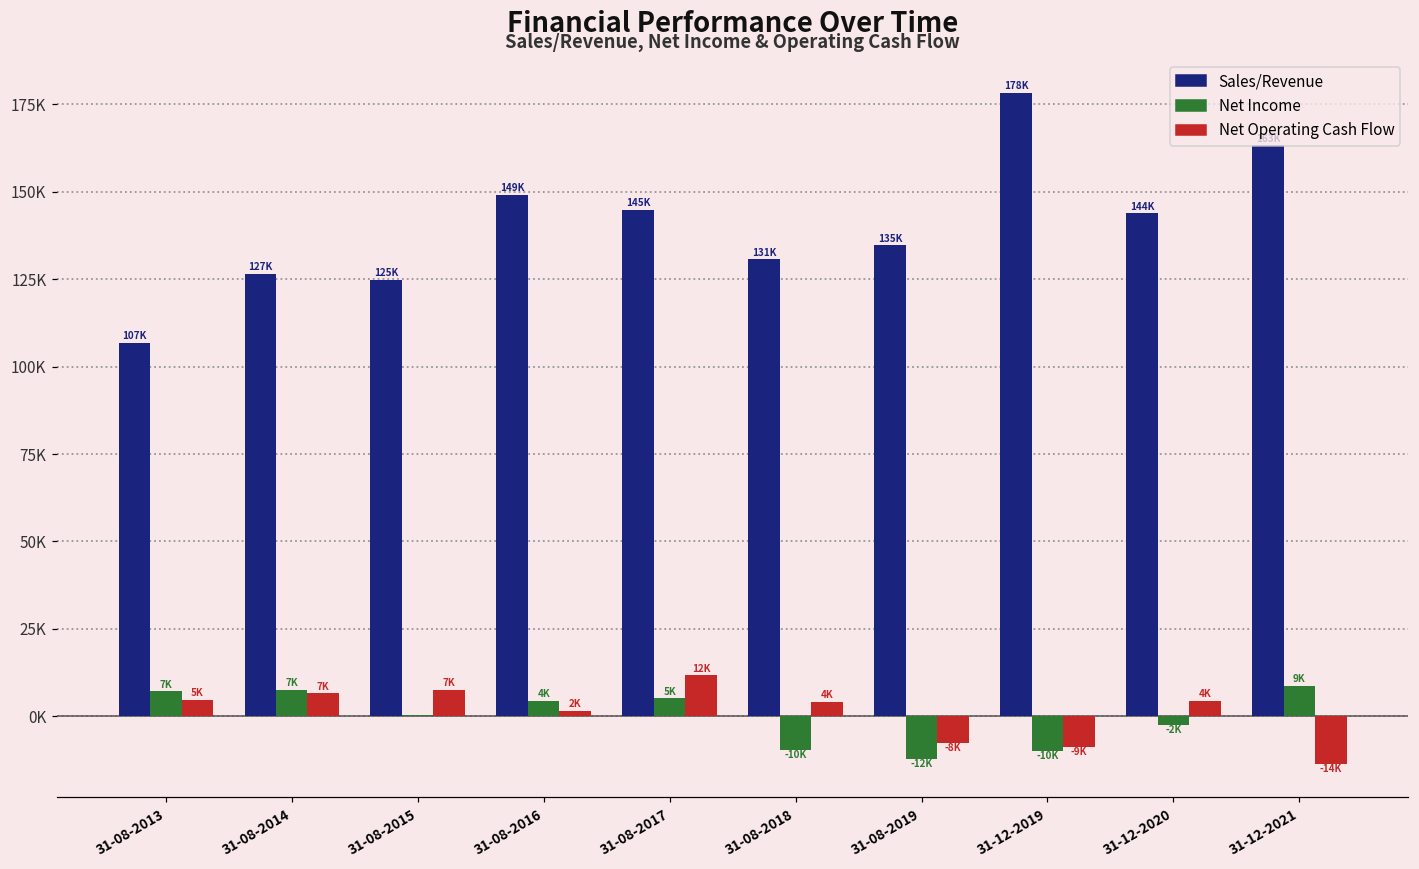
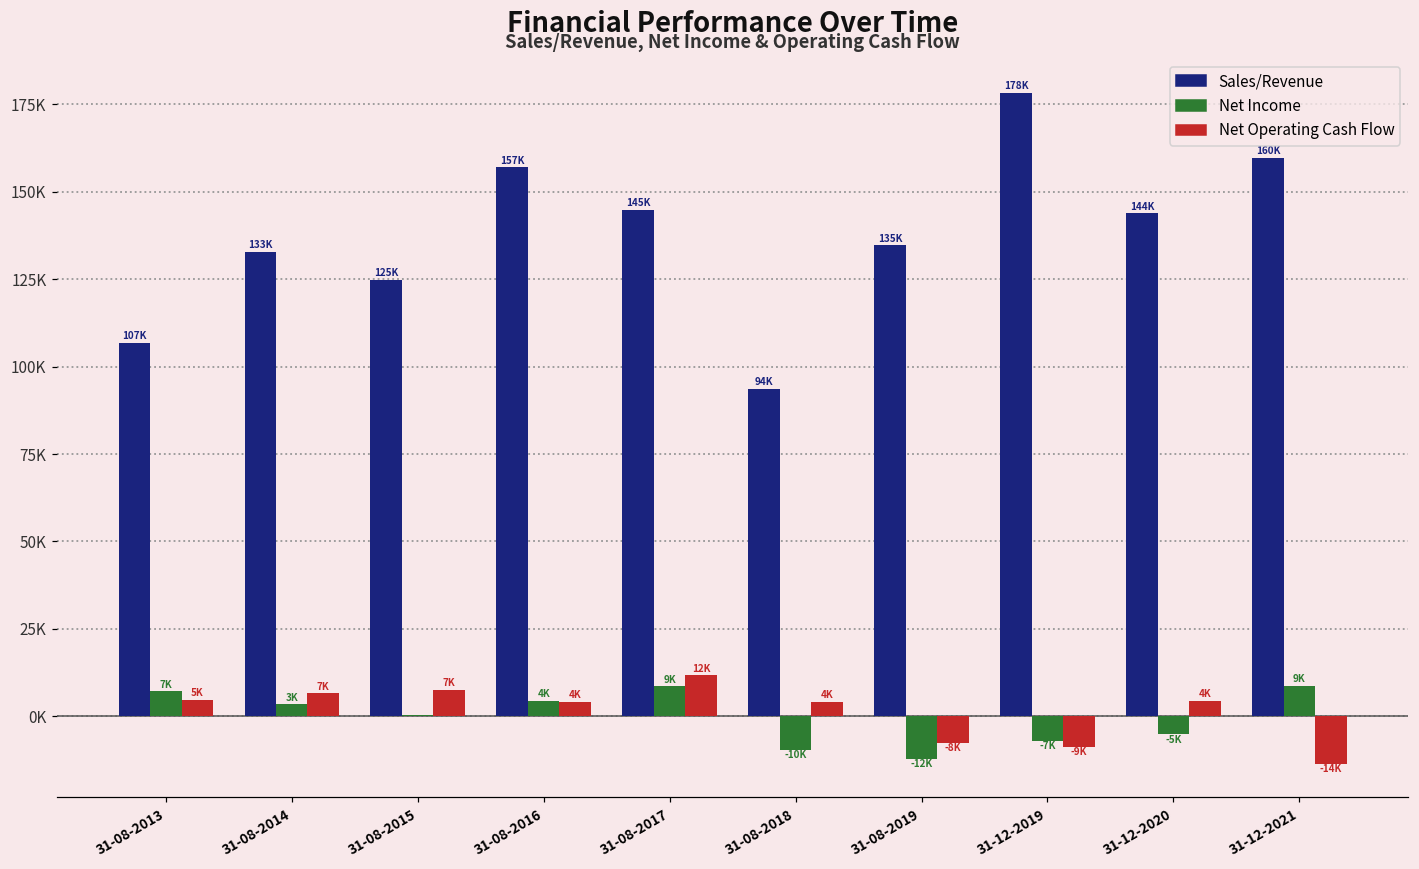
Sales/Revenue, 31-08-2014: 127K -> 133K
Net Income, 31-08-2014: 7K -> 3K
Sales/Revenue, 31-08-2016: 149K -> 157K
Net Operating Cash Flow, 31-08-2016: 2K -> 4K
Net Income, 31-08-2017: 5K -> 9K
Sales/Revenue, 31-08-2018: 131K -> 94K
Net Income, 31-12-2019: -10K -> -7K
Net Income, 31-12-2020: -2K -> -5K
Sales/Revenue, 31-12-2021: 163000 -> 160000
